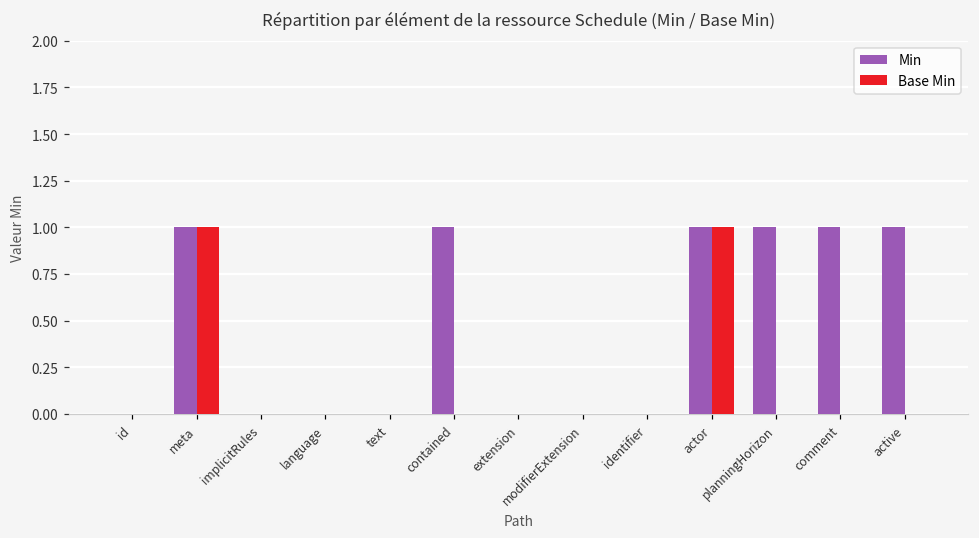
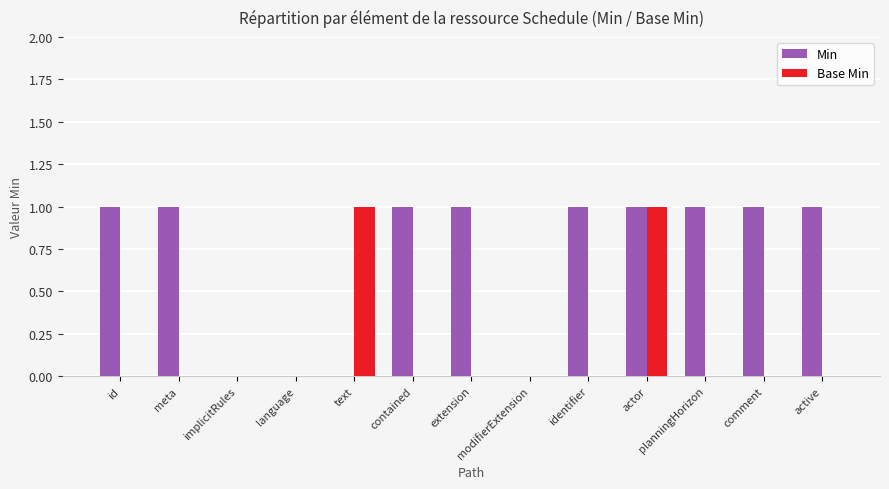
Min, id: 0 -> 1
Base Min, meta: 1 -> 0
Base Min, text: 0 -> 1
Min, extension: 0 -> 1
Min, identifier: 0 -> 1
